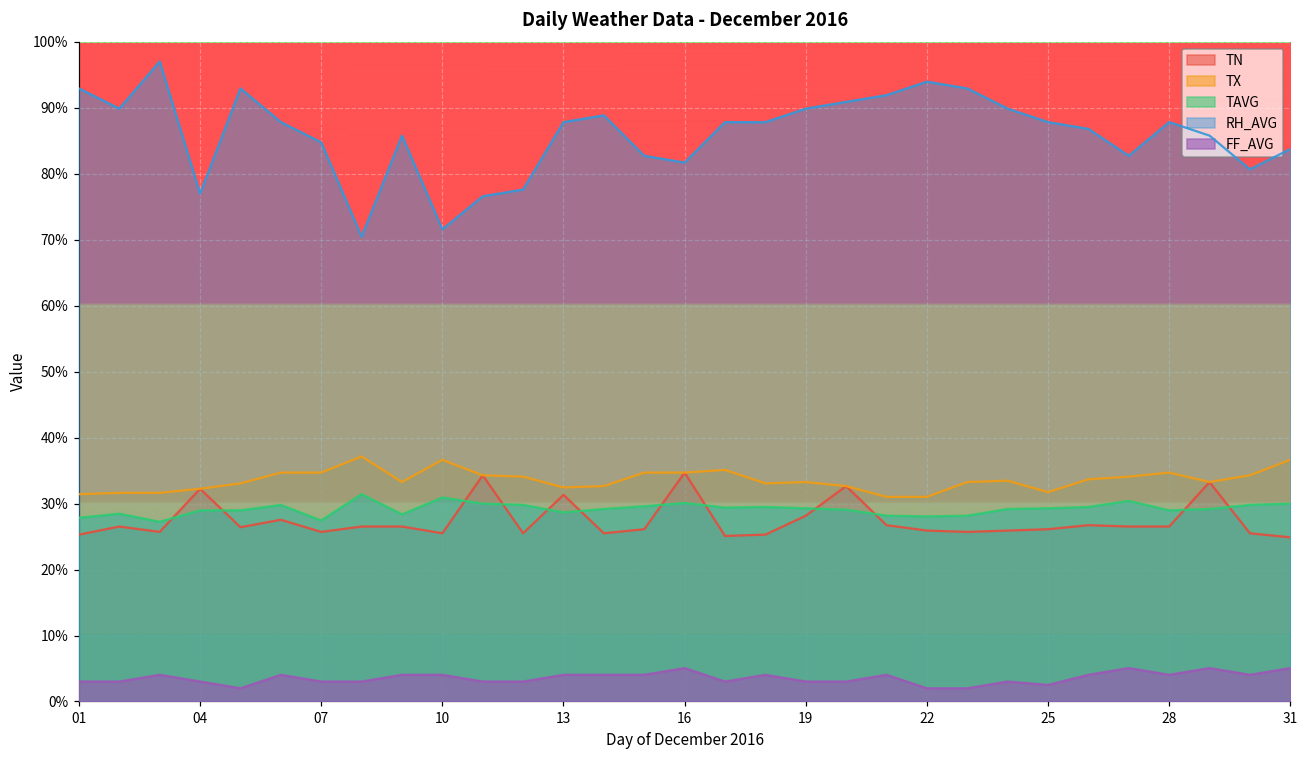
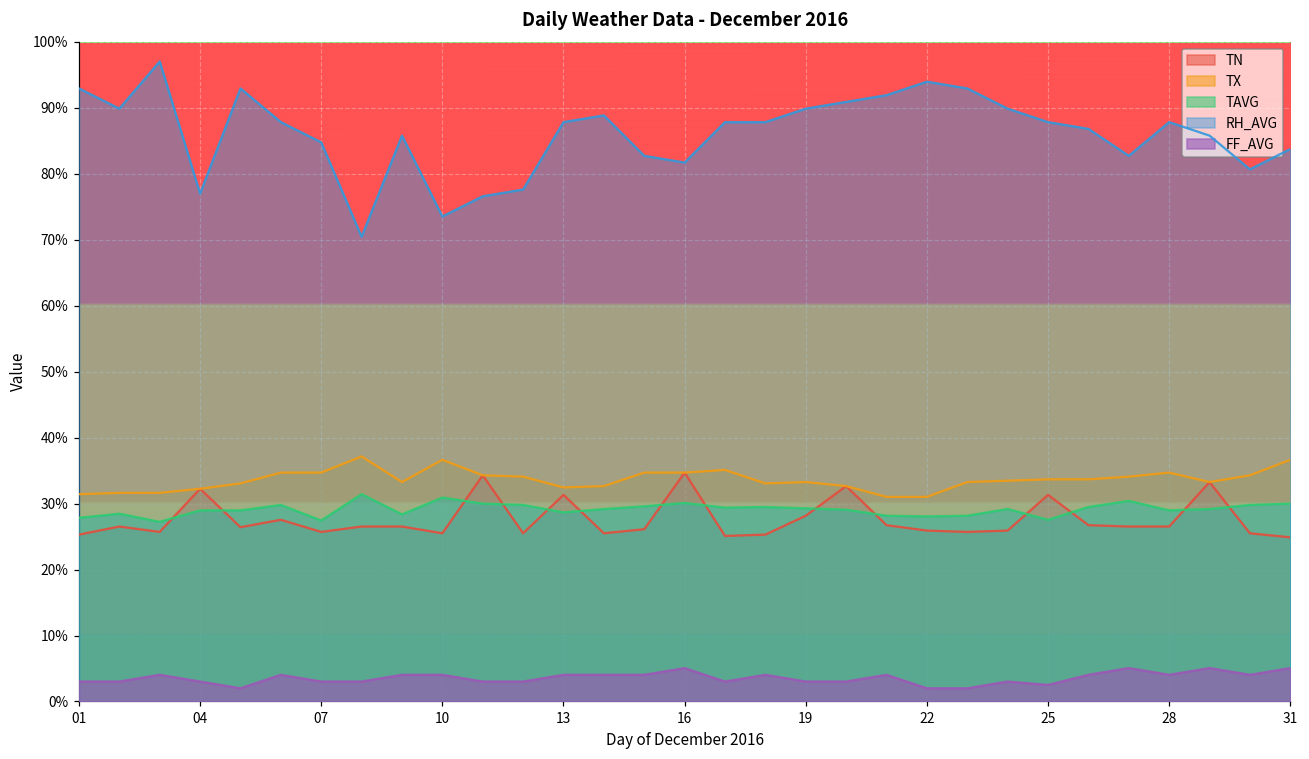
RH_AVG, 10: 72% -> 74%
TN, 25: 26% -> 31%
TX, 25: 32% -> 34%
TAVG, 25: 29% -> 28%
